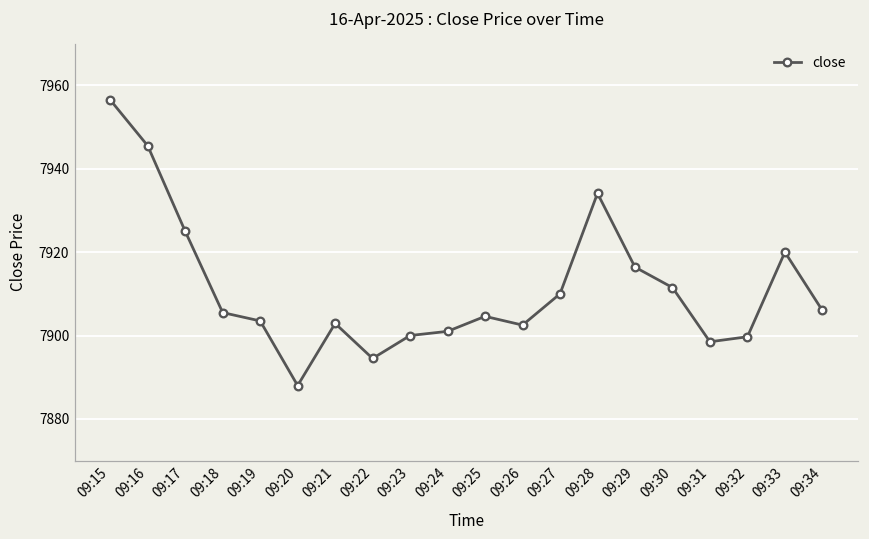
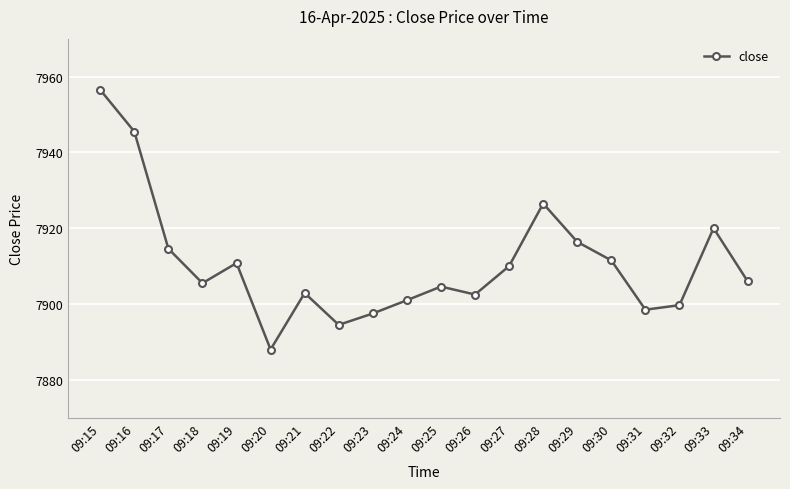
09:17: 7925 -> 7915
09:19: 7904 -> 7911
09:23: 7900 -> 7898
09:28: 7934 -> 7927
